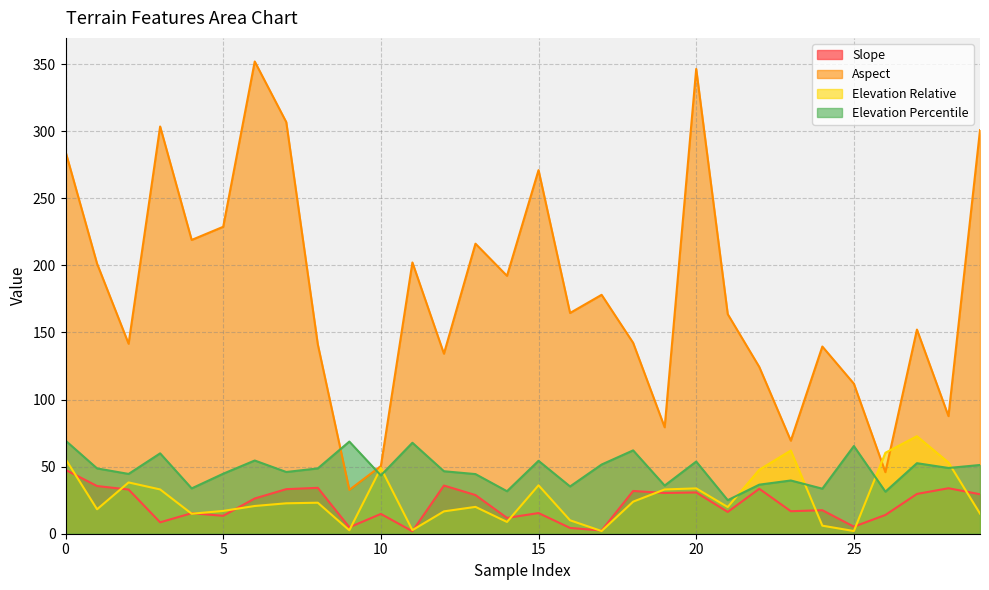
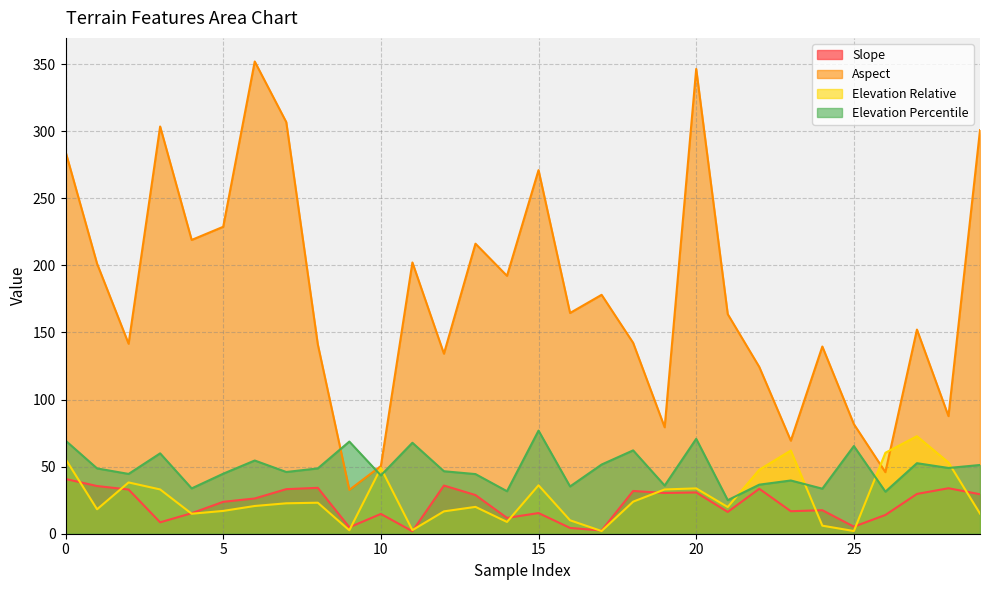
Slope, 0: 48 -> 41
Slope, 5: 13 -> 24
Elevation Percentile, 15: 54 -> 77
Elevation Percentile, 20: 54 -> 71
Aspect, 25: 112 -> 82
